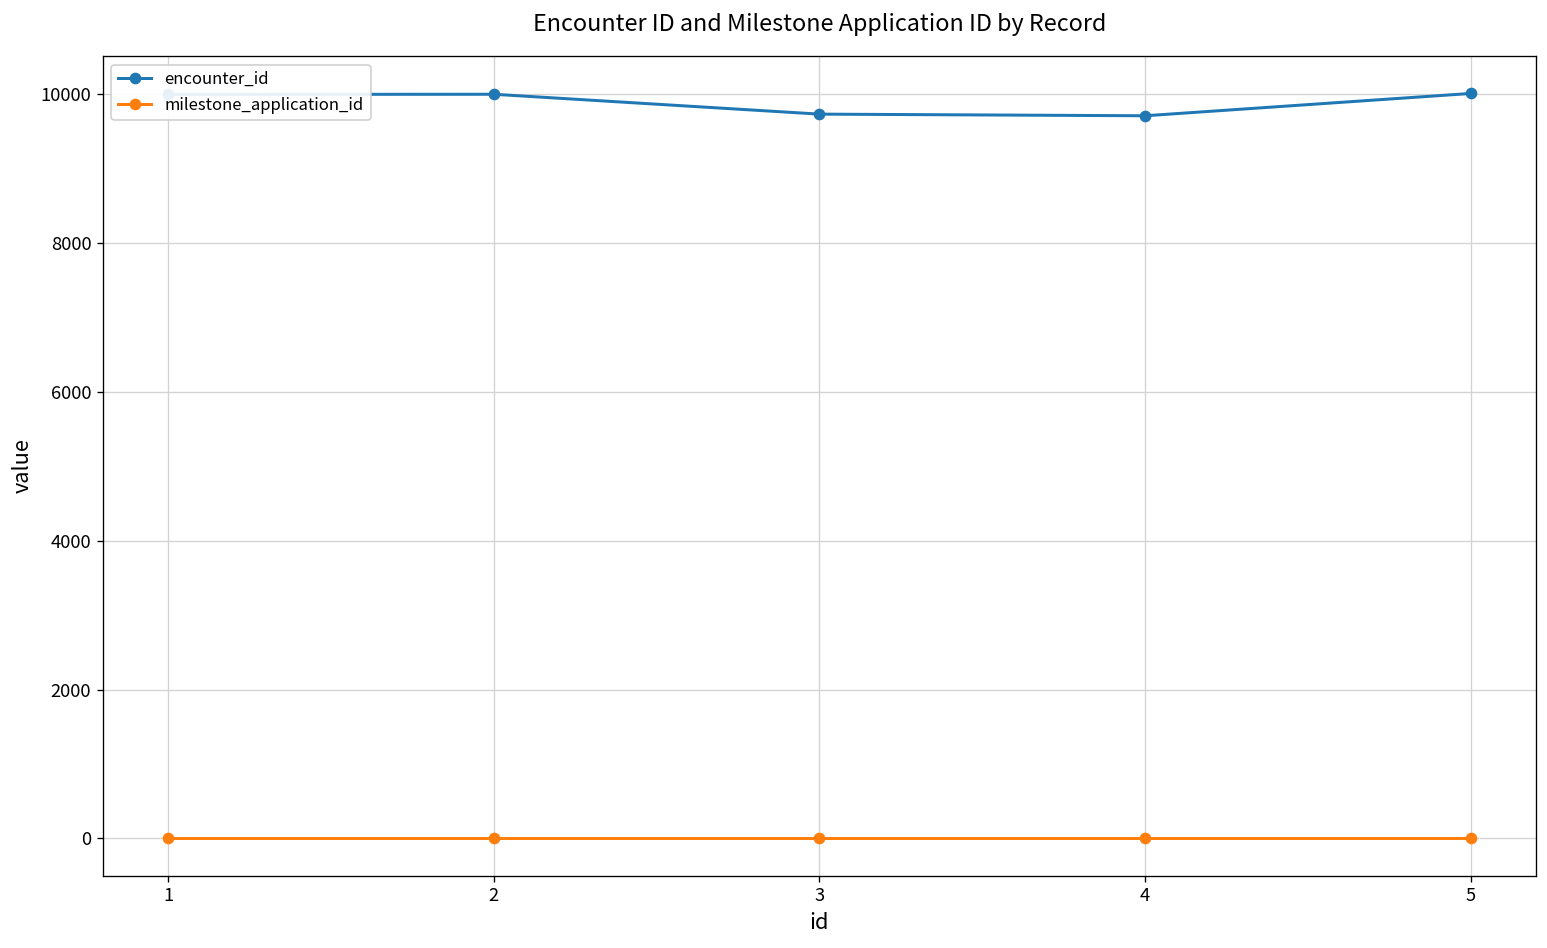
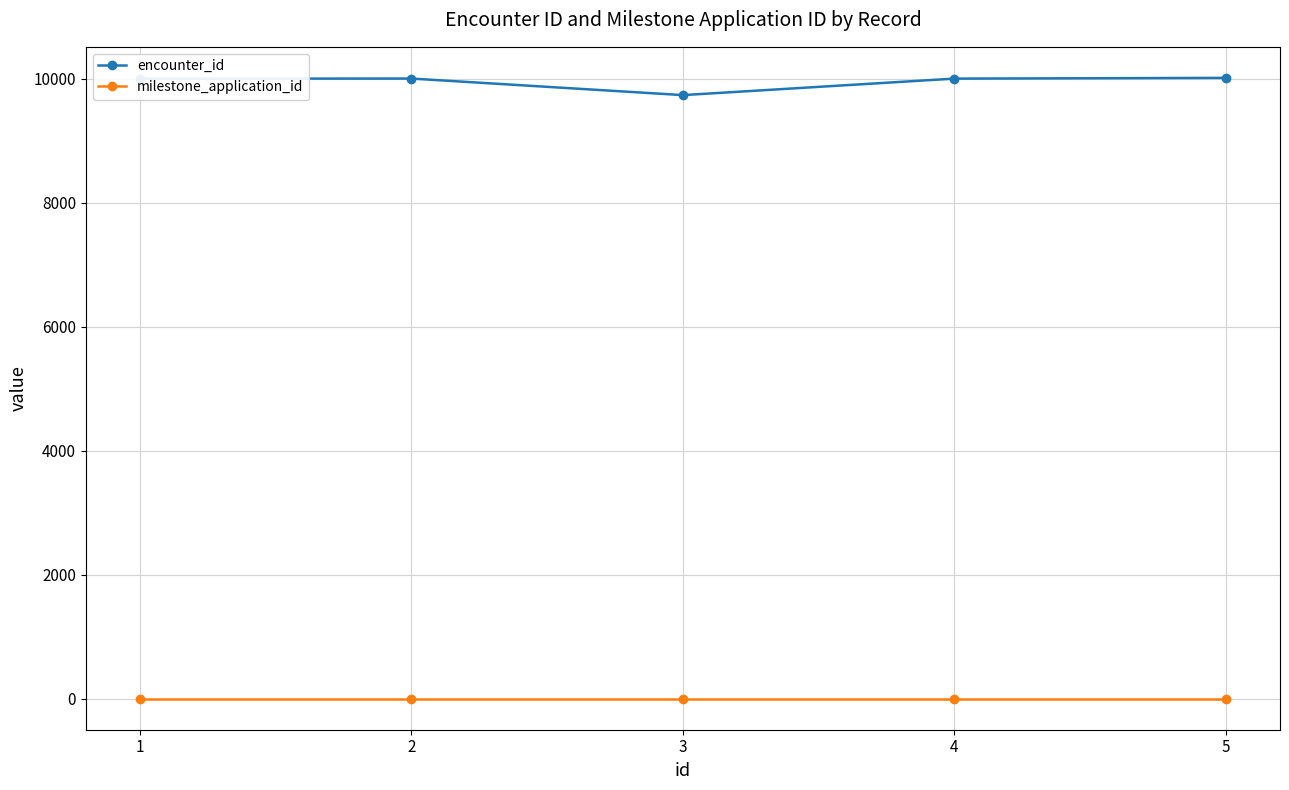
encounter_id, 4: 9700 -> 10000
